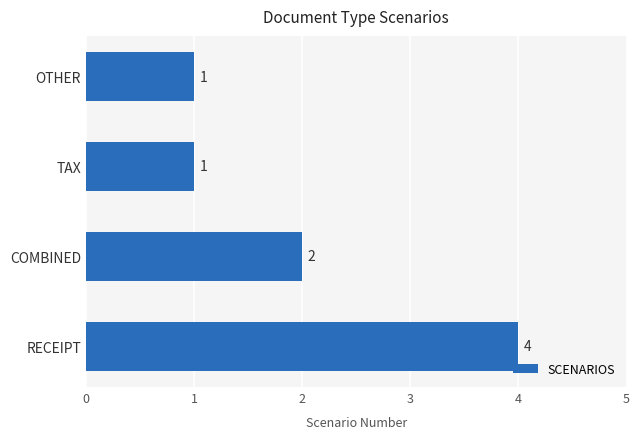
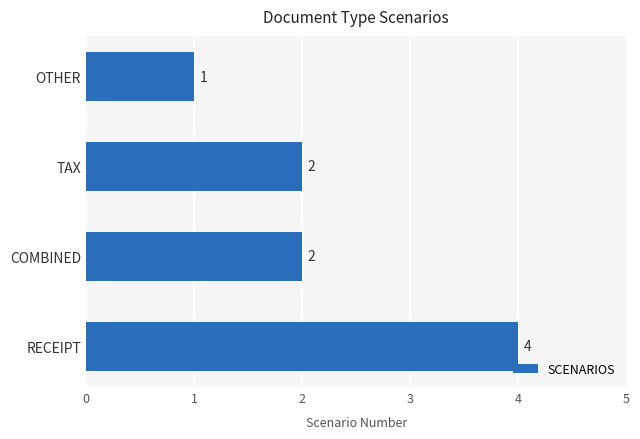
TAX: 1 -> 2
